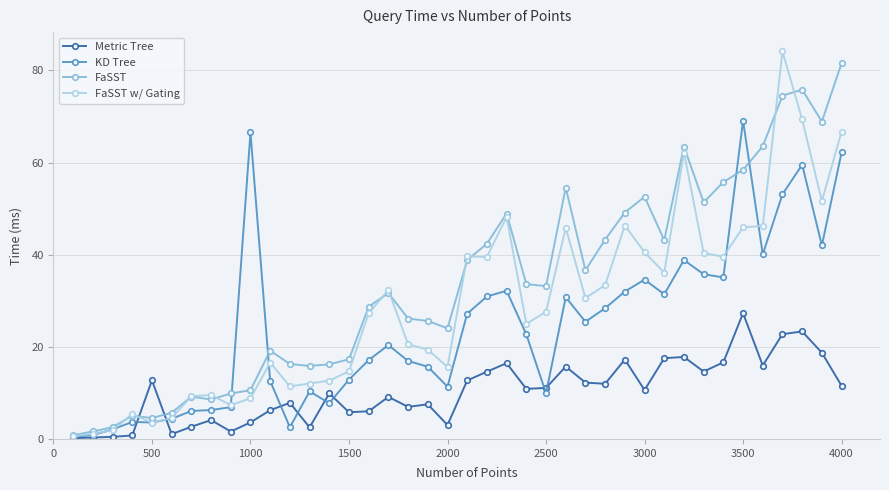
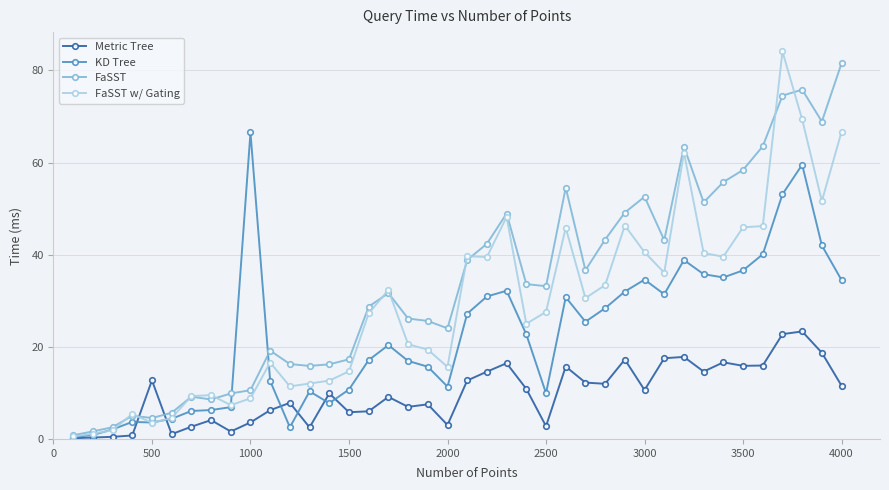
KD Tree, 1500: 13 -> 11
Metric Tree, 2500: 11 -> 3
Metric Tree, 3500: 27 -> 16
KD Tree, 3500: 69 -> 37
KD Tree, 4000: 62 -> 34
